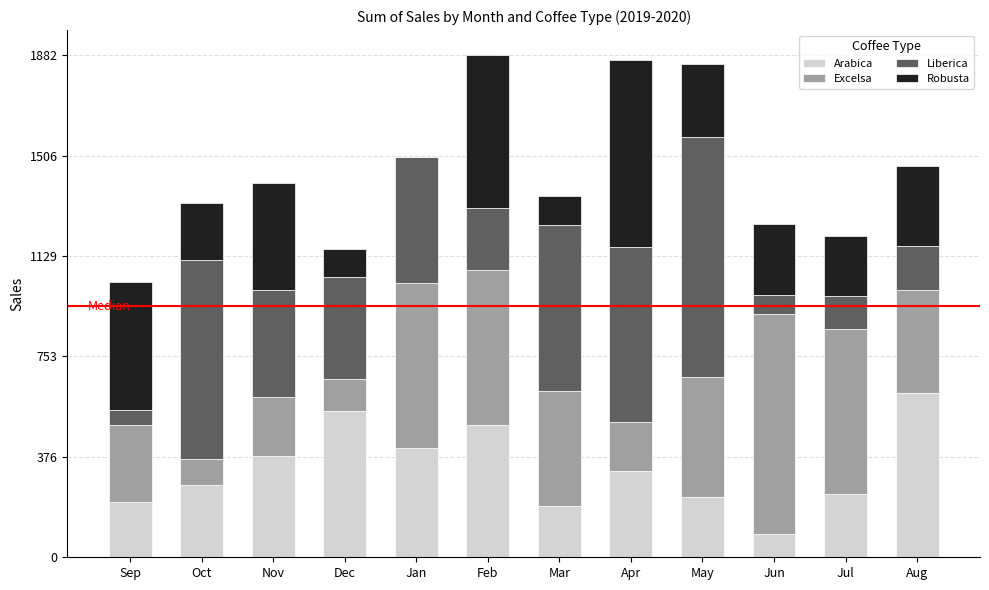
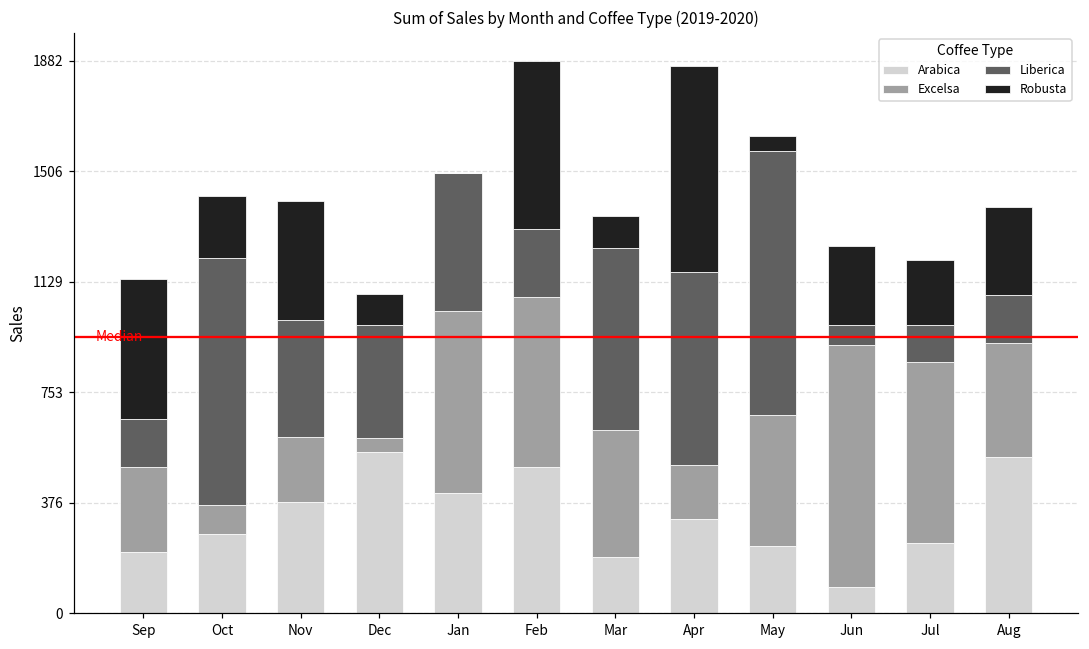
Liberica, Sep: 60 -> 160
Liberica, Oct: 750 -> 840
Excelsa, Dec: 120 -> 50
Robusta, May: 270 -> 50
Arabica, Aug: 610 -> 530
